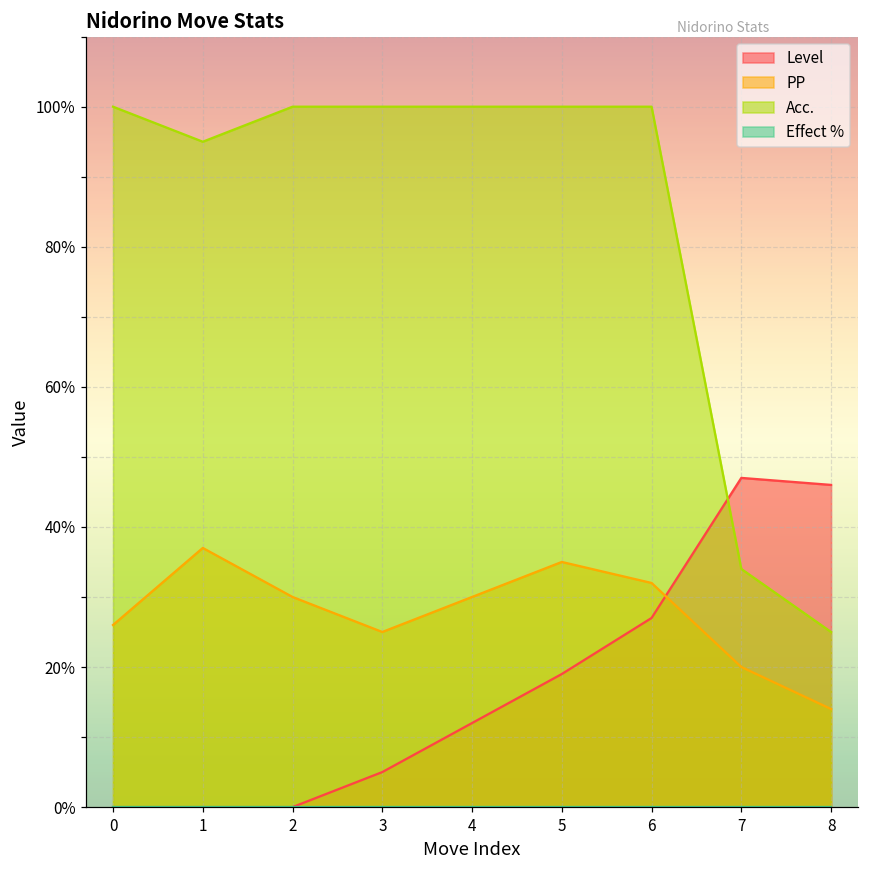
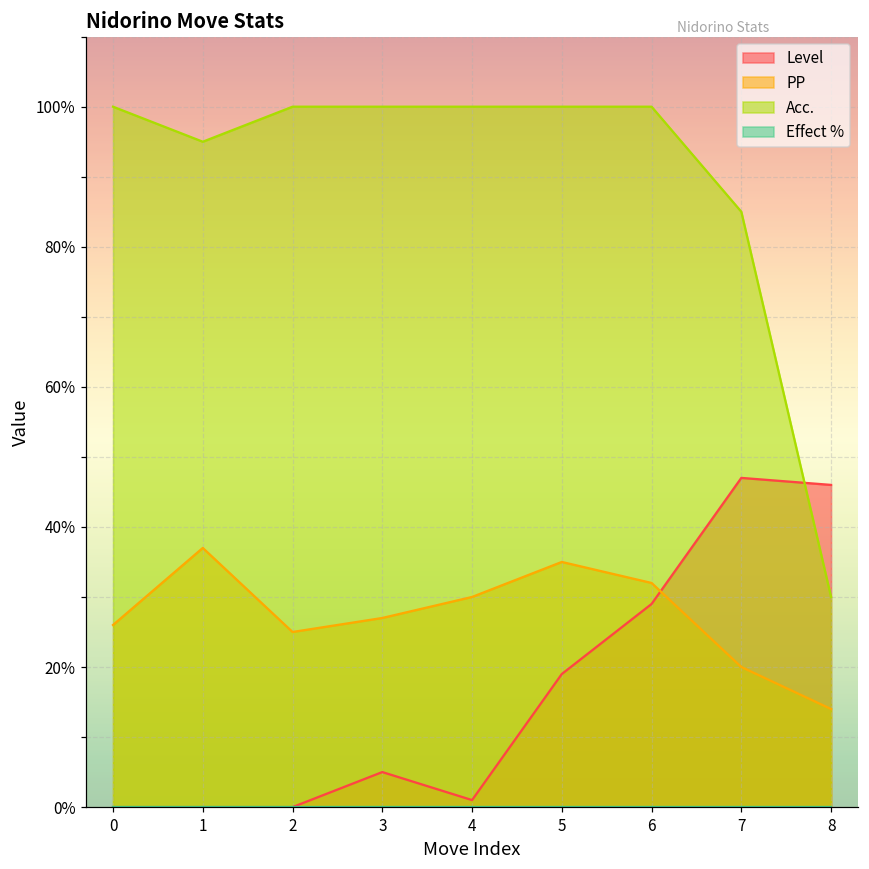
PP, 2: 30% -> 25%
PP, 3: 25% -> 27%
Level, 4: 12% -> 1%
Level, 6: 27% -> 29%
Acc., 7: 34% -> 85%
Acc., 8: 25% -> 30%
